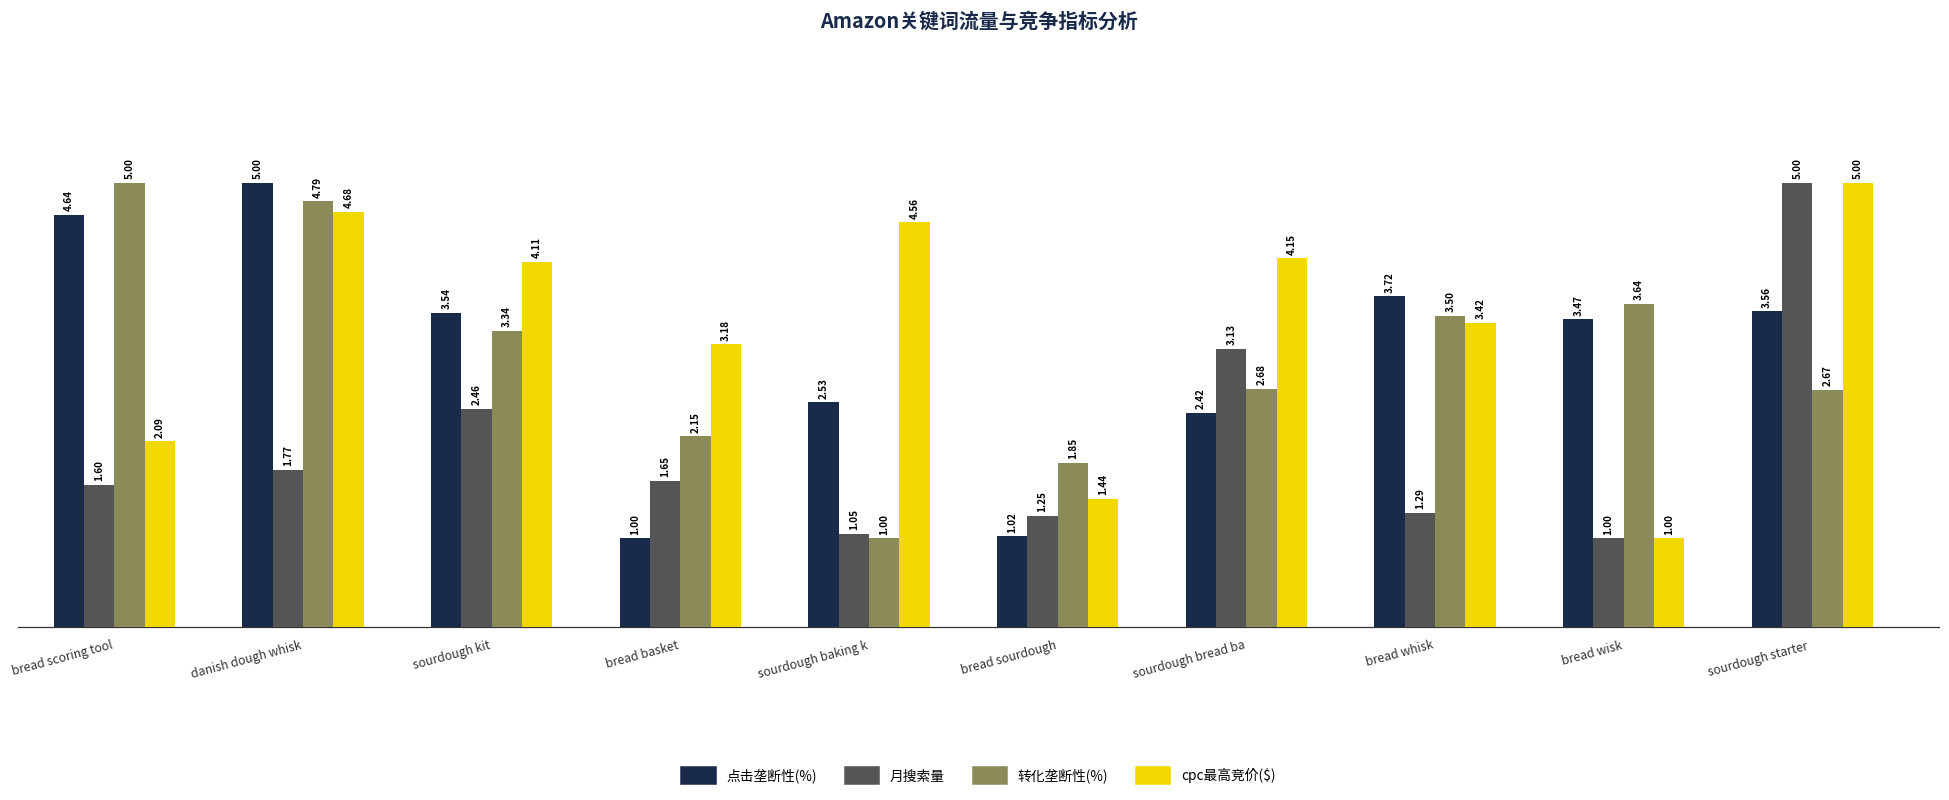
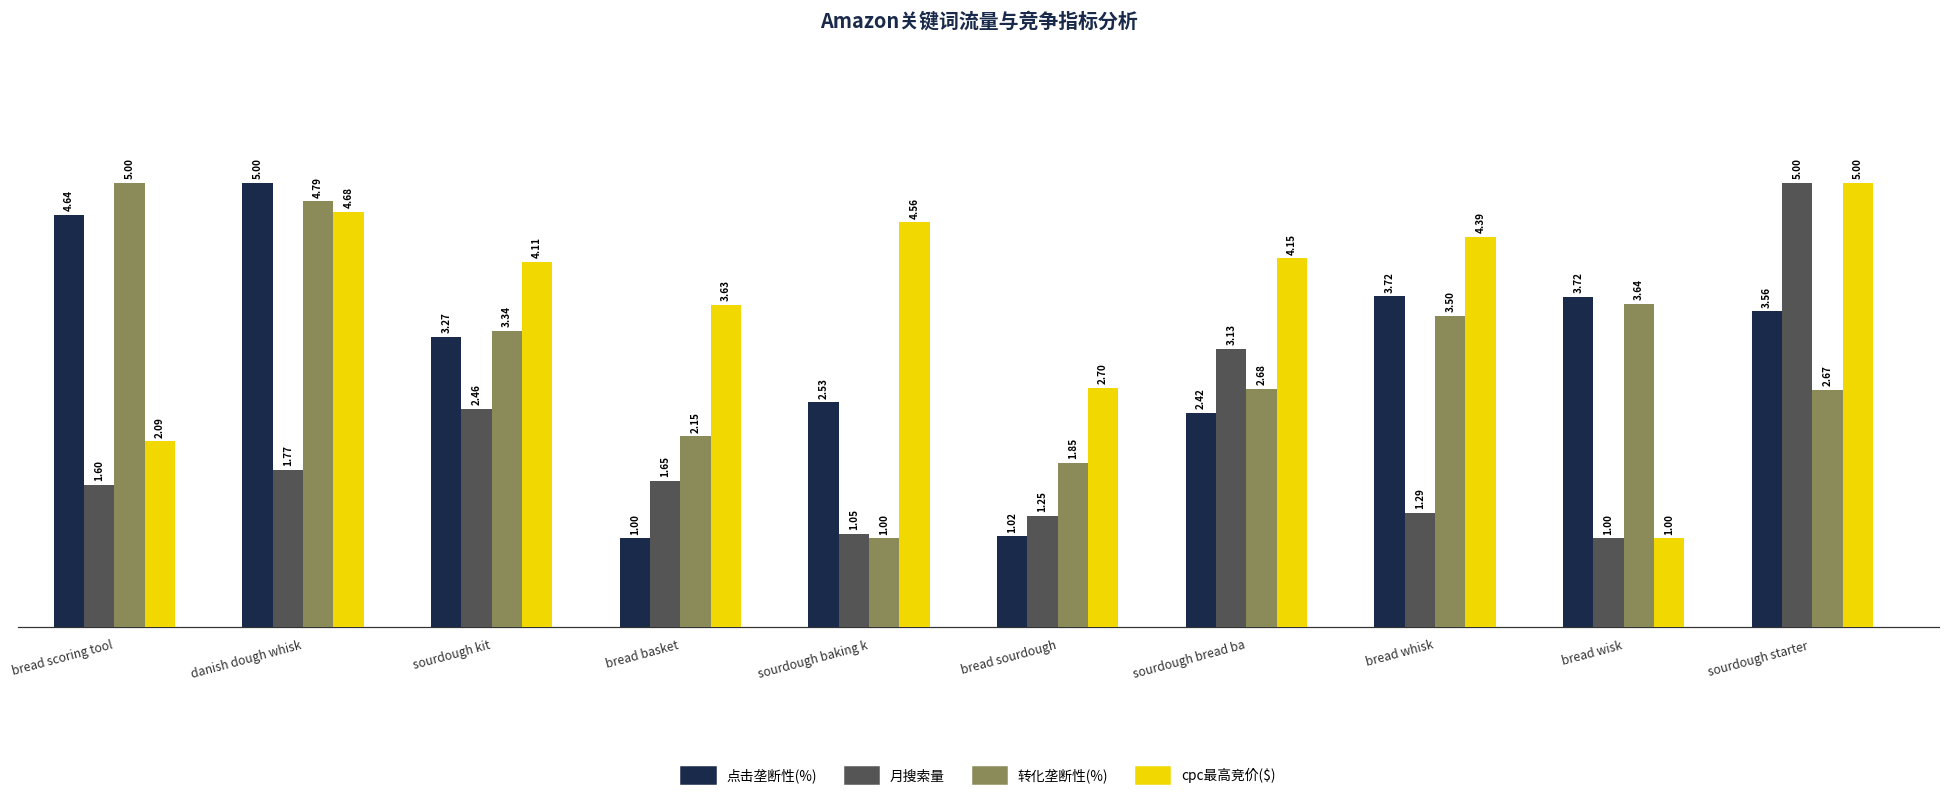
点击垄断性(%), sourdough kit: 3.54 -> 3.27
cpc最高竞价($), bread basket: 3.18 -> 3.63
cpc最高竞价($), bread sourdough: 1.44 -> 2.70
cpc最高竞价($), bread whisk: 3.42 -> 4.39
点击垄断性(%), bread wisk: 3.47 -> 3.72
